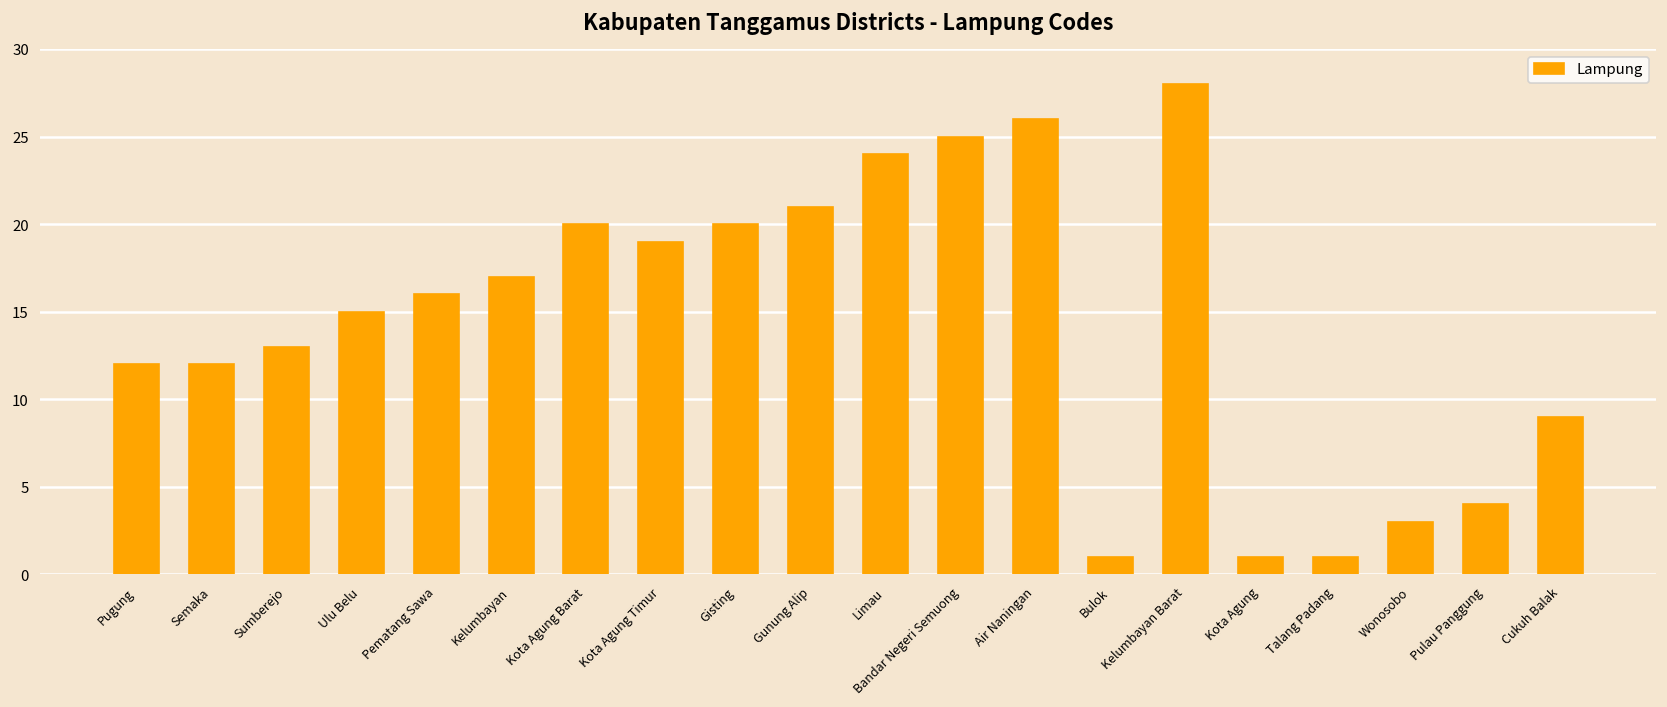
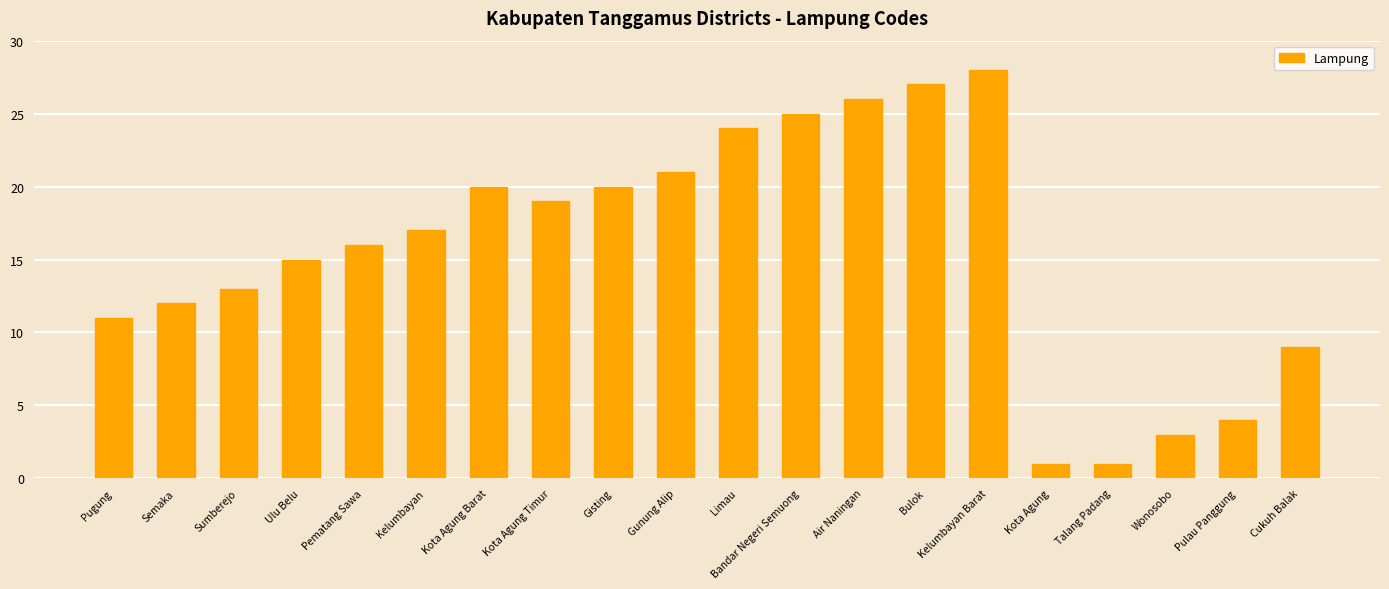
Pugung: 12 -> 11
Bulok: 1 -> 27
